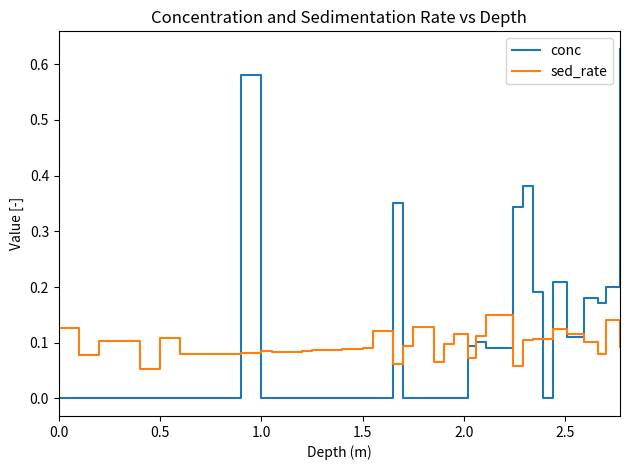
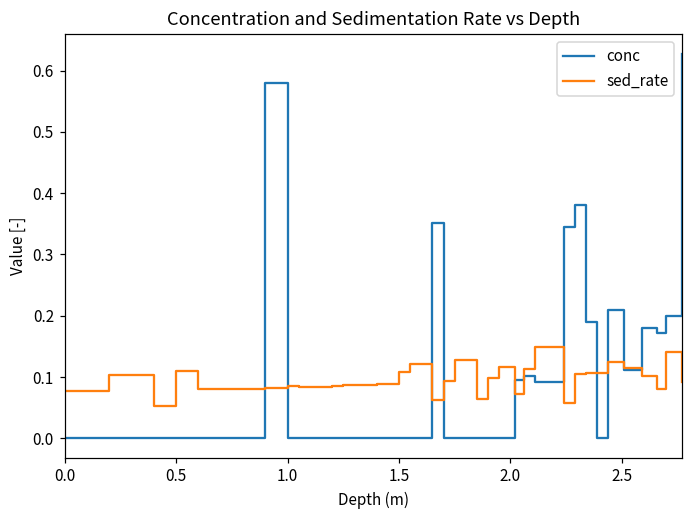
sed_rate, 0.0: 0.13 -> 0.08
sed_rate, 1.5: 0.09 -> 0.11
